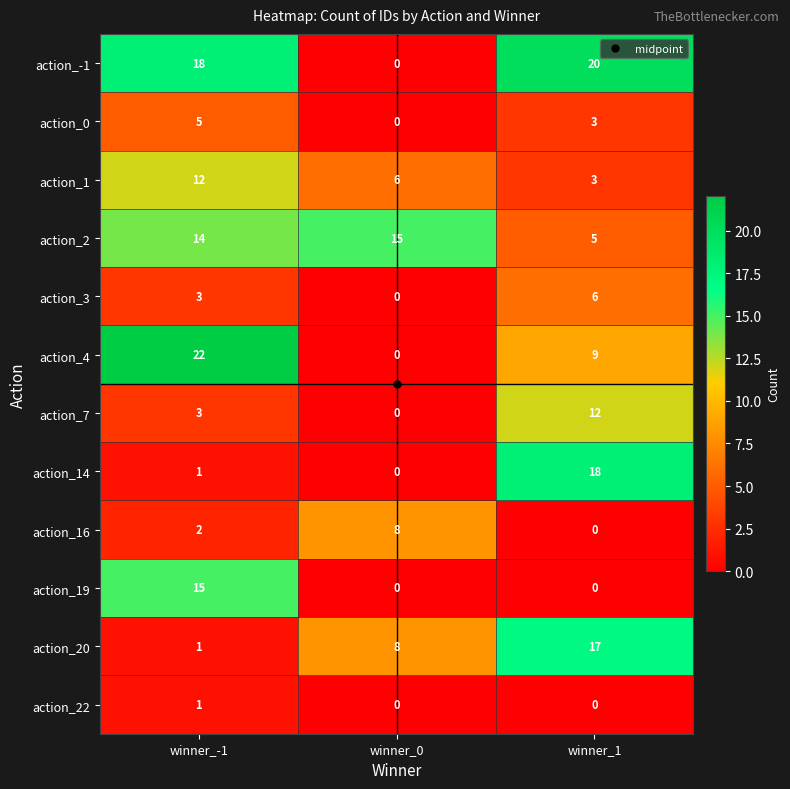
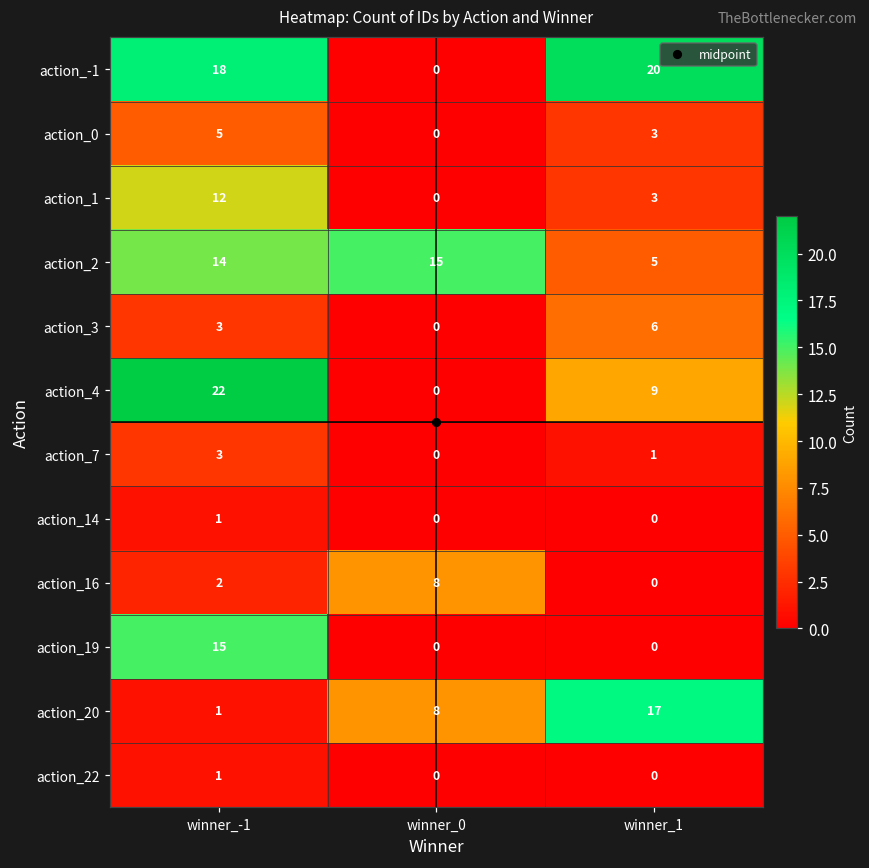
action_1, winner_0: 6 -> 0
action_7, winner_1: 12 -> 1
action_14, winner_1: 18 -> 0
